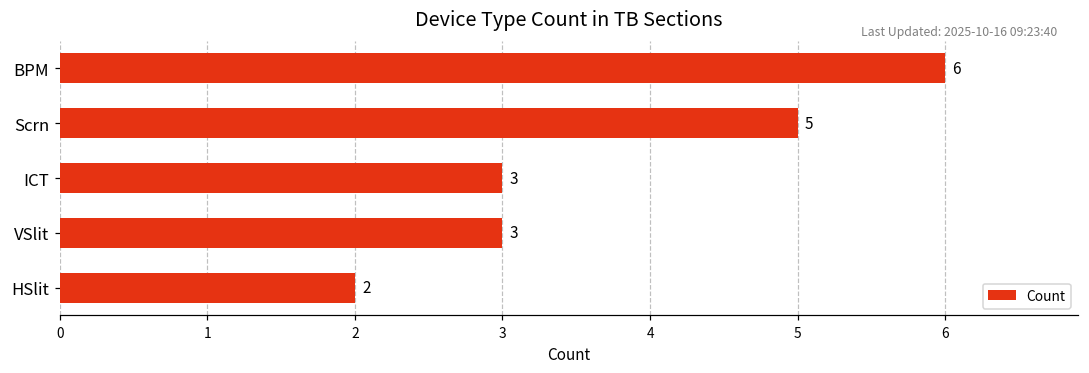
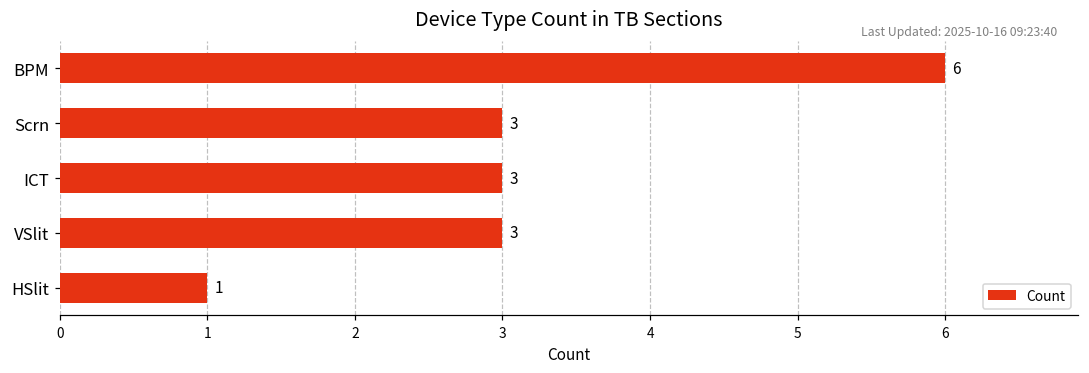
Scrn: 5 -> 3
HSlit: 2 -> 1
